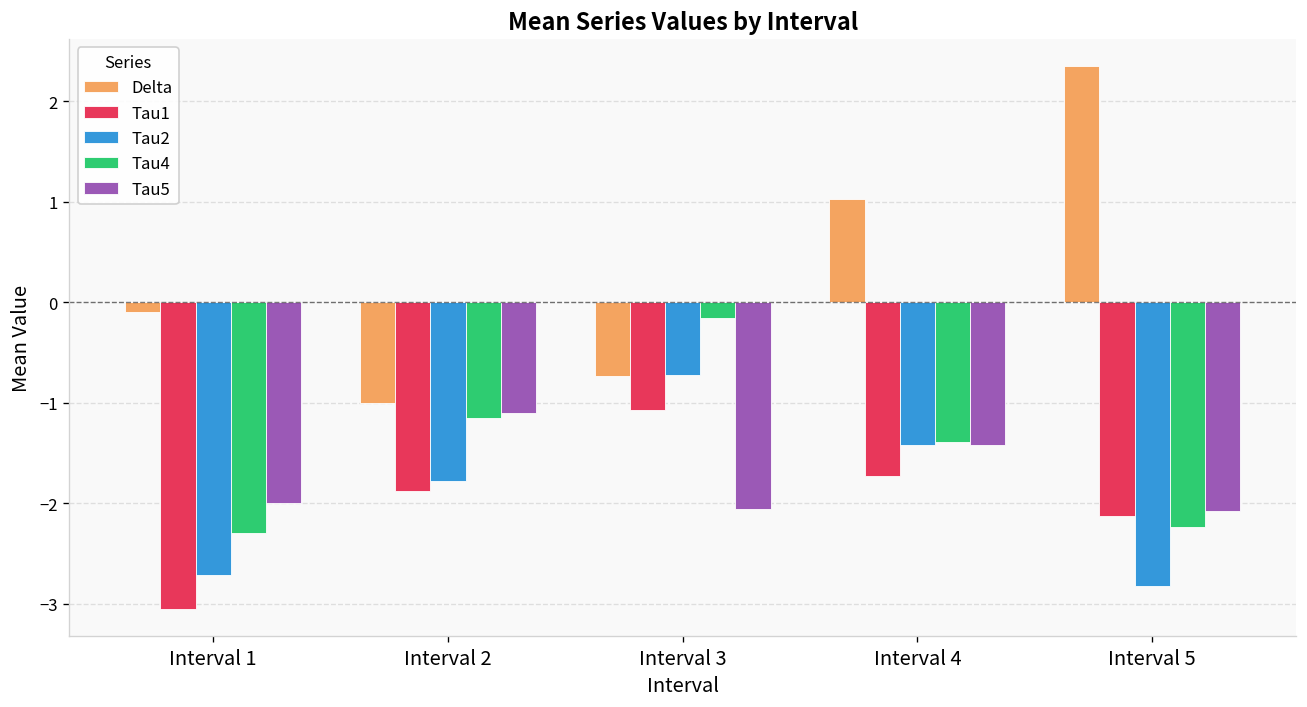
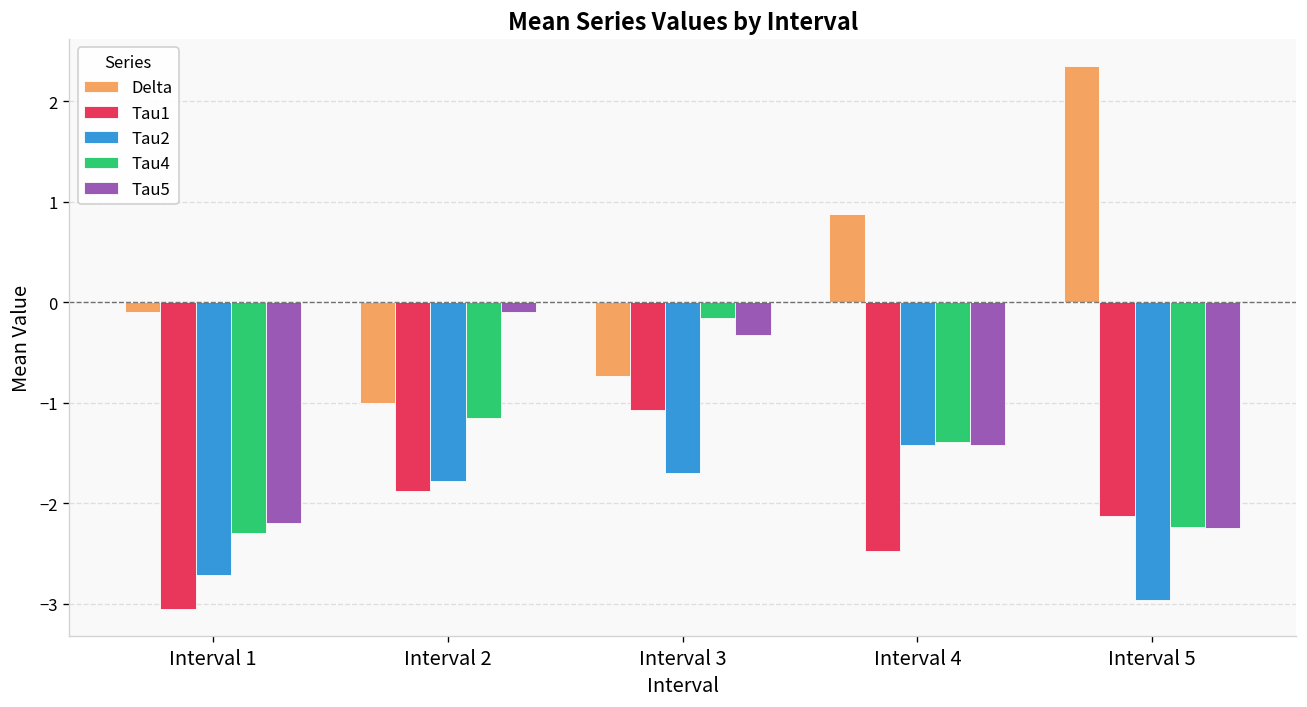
Tau5, Interval 1: -2.0 -> -2.2
Tau5, Interval 2: -1.1 -> -0.1
Tau2, Interval 3: -0.7 -> -1.7
Tau5, Interval 3: -2.1 -> -0.3
Delta, Interval 4: 1.0 -> 0.9
Tau1, Interval 4: -1.7 -> -2.5
Tau2, Interval 5: -2.8 -> -3.0
Tau5, Interval 5: -2.1 -> -2.2
